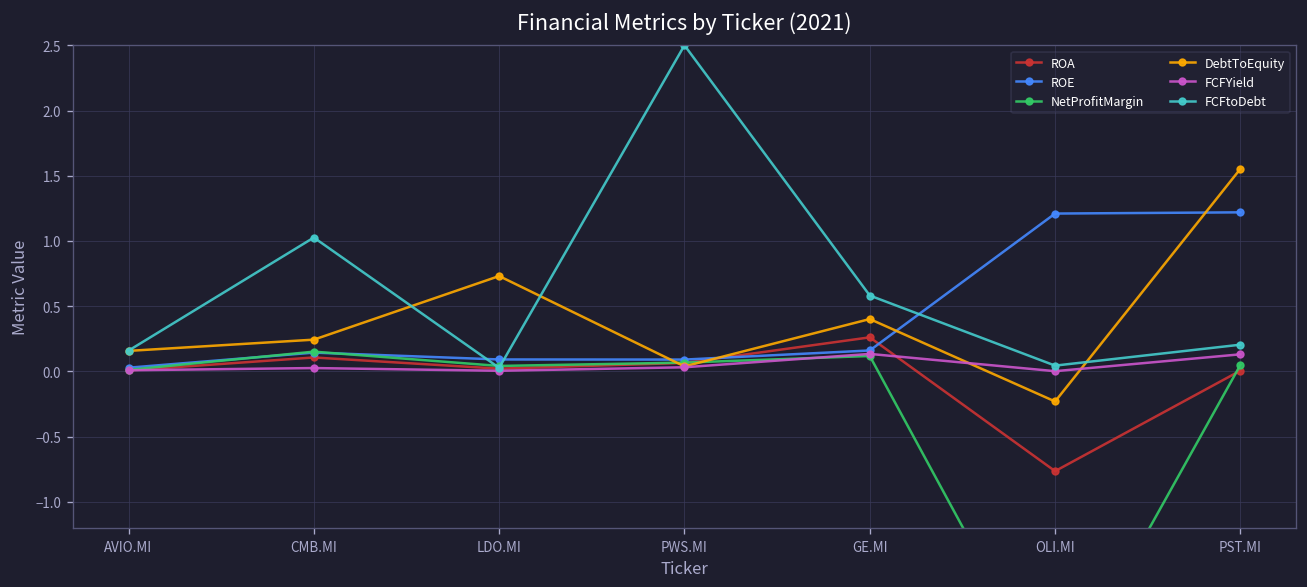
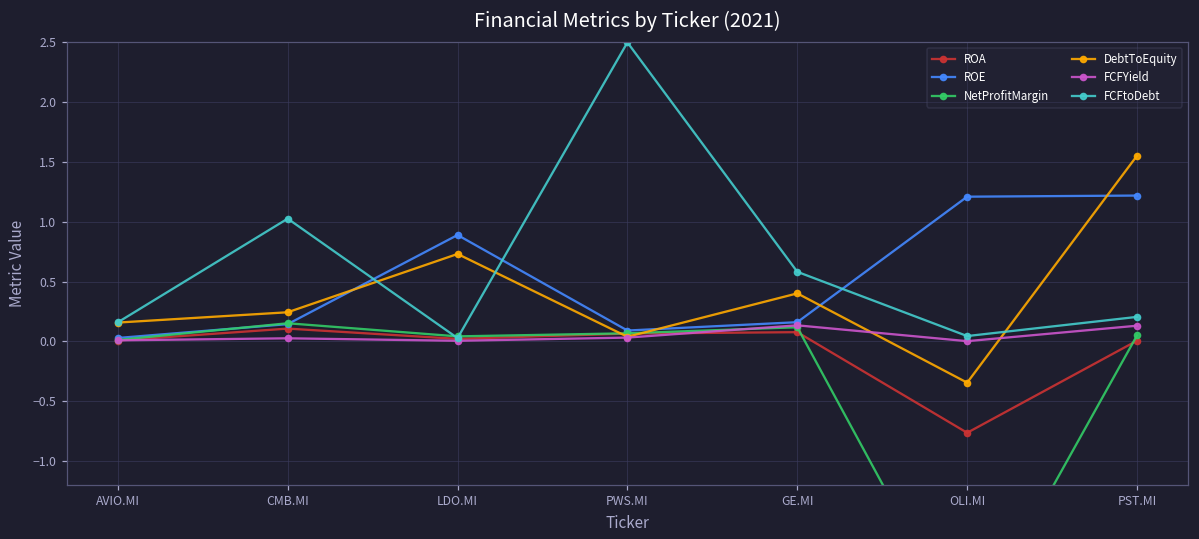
ROE, LDO.MI: 0.09 -> 0.89
ROA, GE.MI: 0.26 -> 0.08
DebtToEquity, OLI.MI: -0.23 -> -0.35
